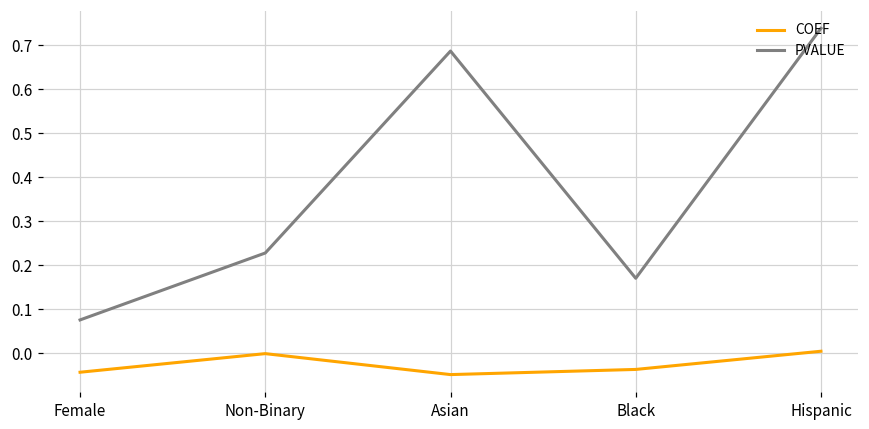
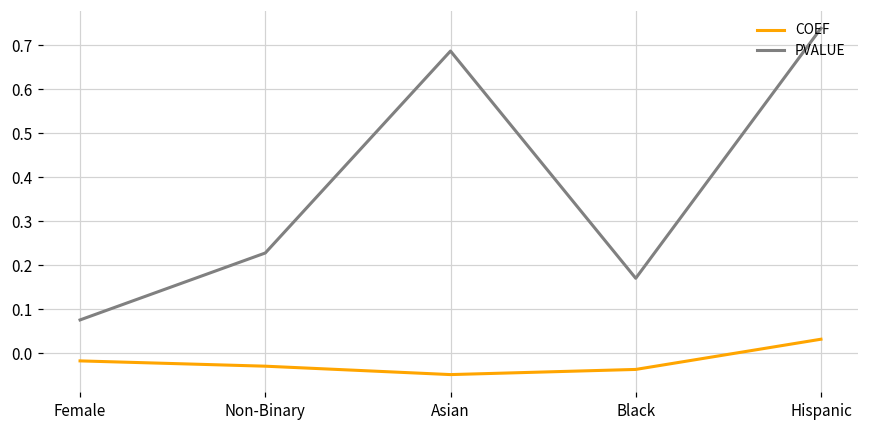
COEF, Female: -0.04 -> -0.02
COEF, Non-Binary: 0.00 -> -0.03
COEF, Hispanic: 0.00 -> 0.03
